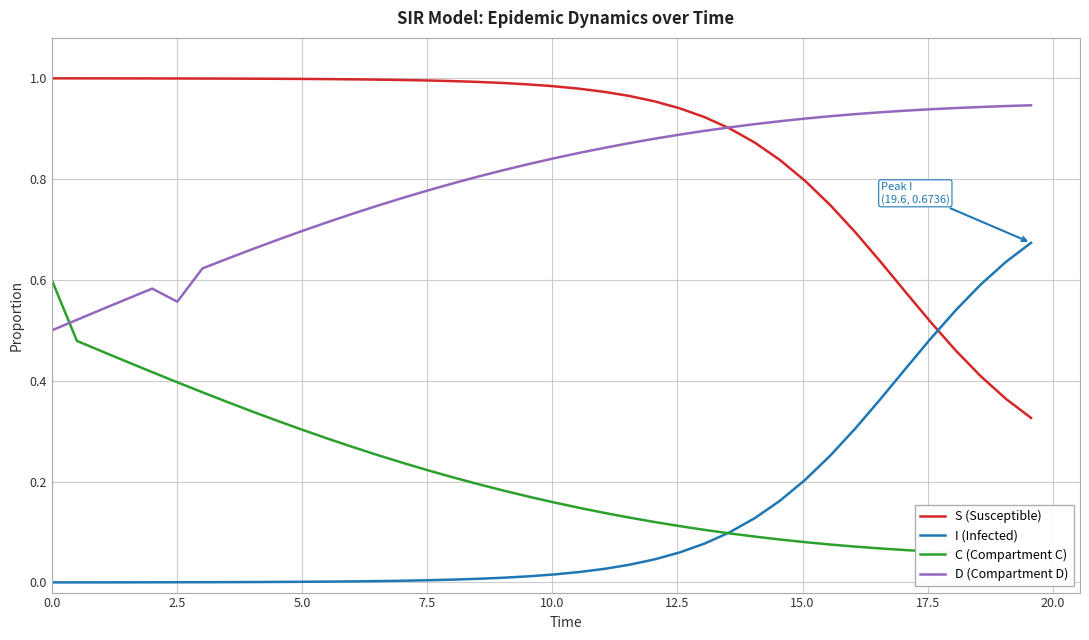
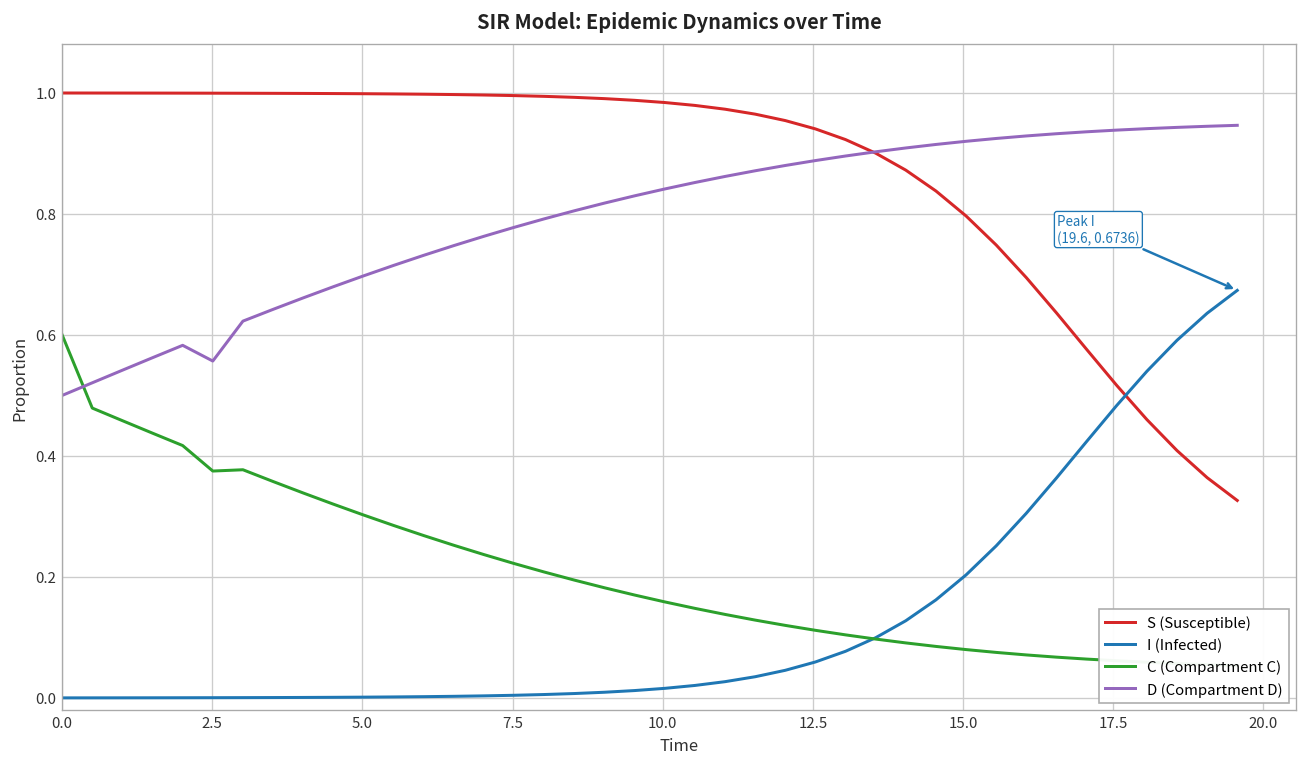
C (Compartment C), 2.5: 0.40 -> 0.38
